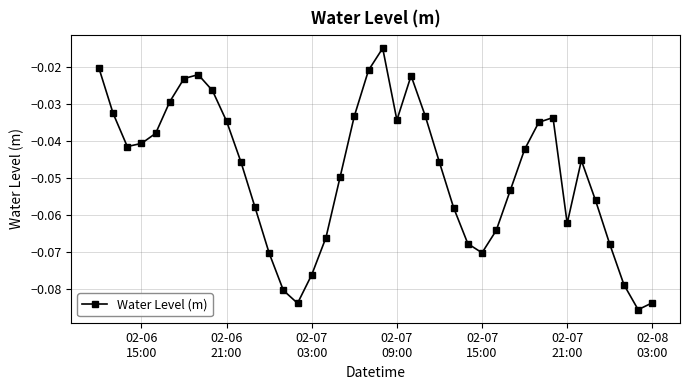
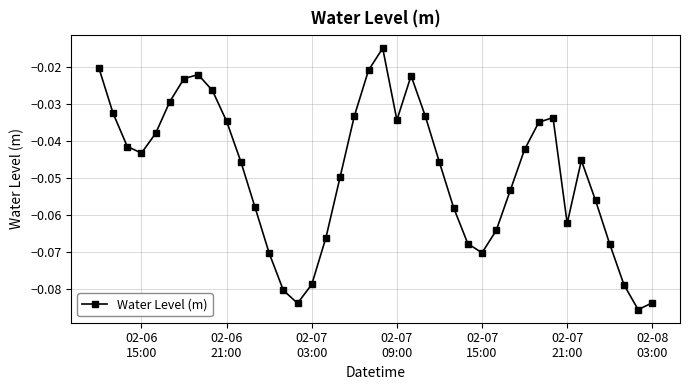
02-06 15:00: -0.041 -> -0.043
02-07 03:00: -0.076 -> -0.079
